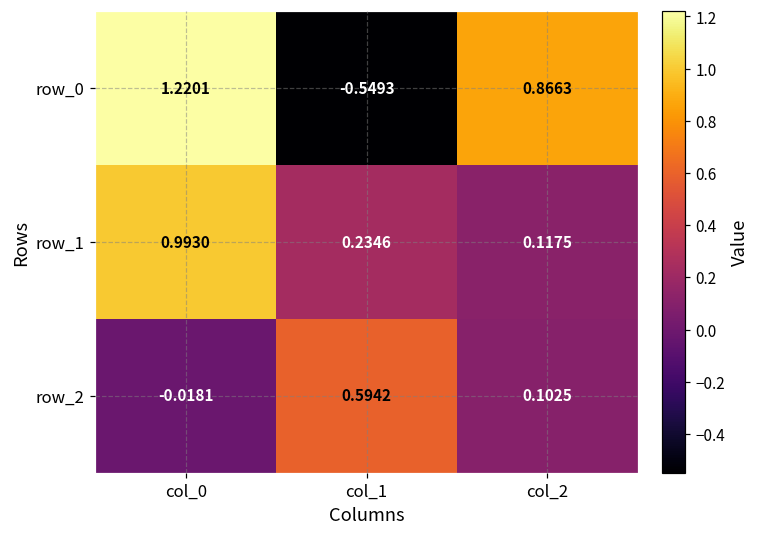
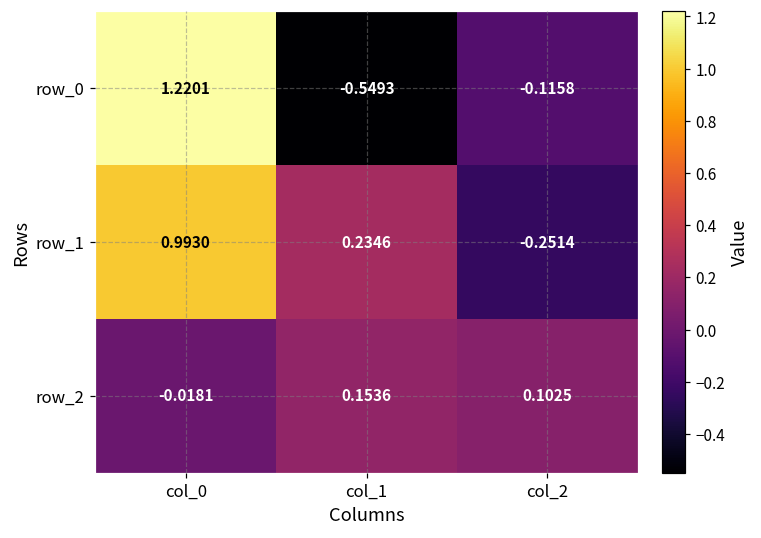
row_0, col_2: 0.8663 -> -0.1158
row_1, col_2: 0.1175 -> -0.2514
row_2, col_1: 0.5942 -> 0.1536
